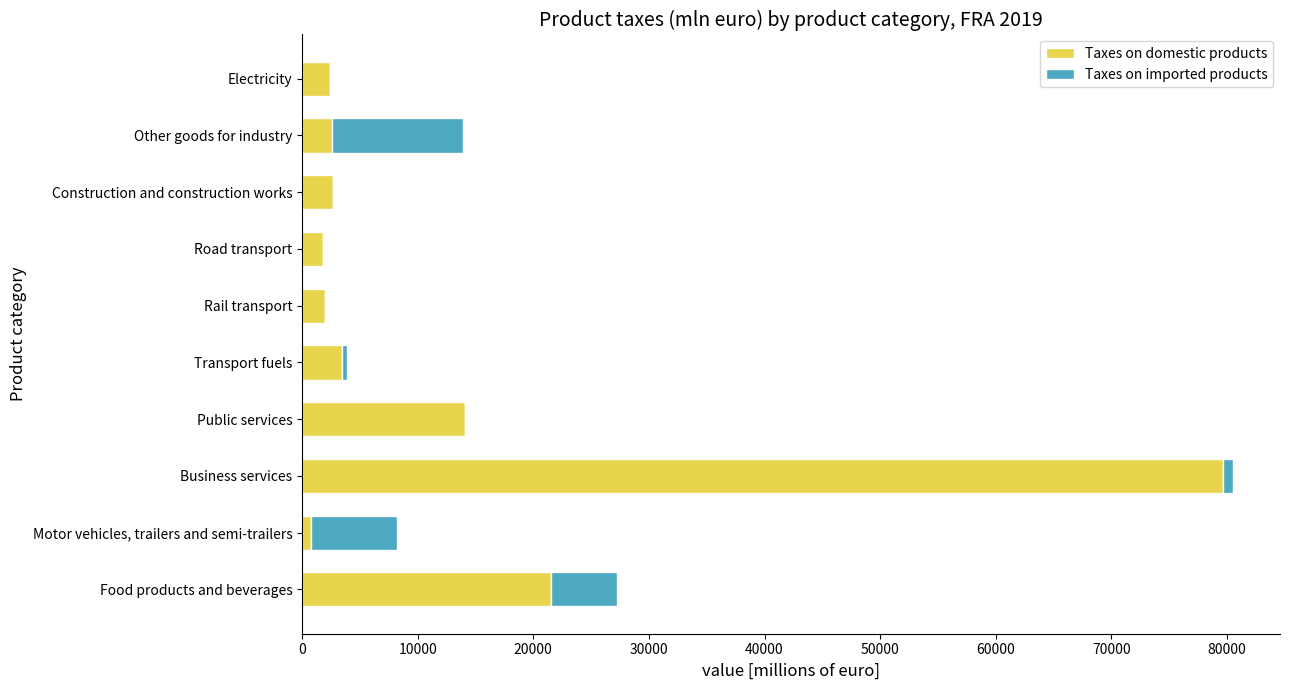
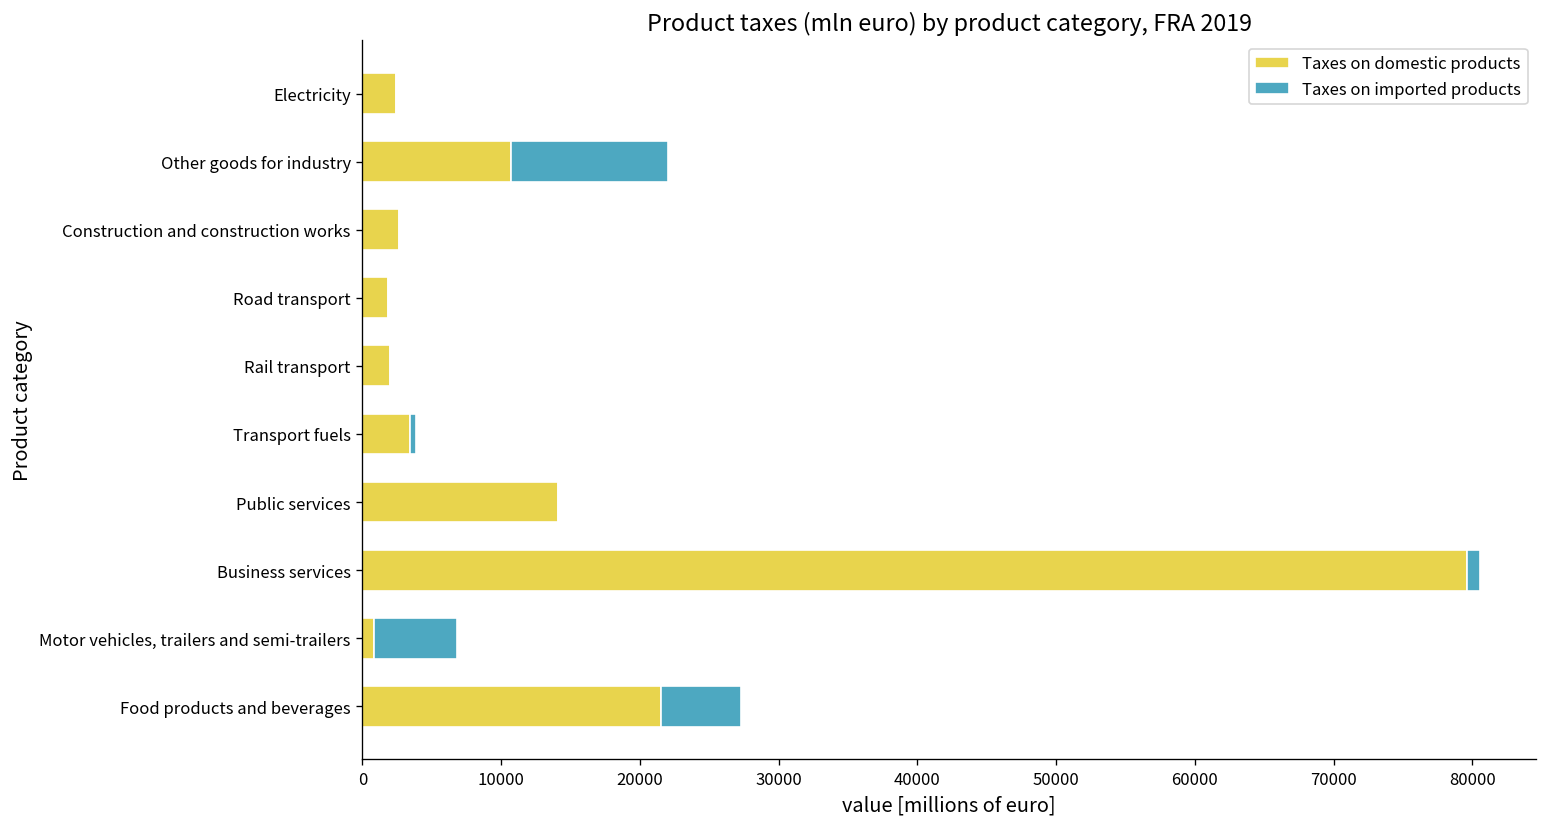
Taxes on domestic products, Other goods for industry: 2600 -> 10700
Taxes on imported products, Motor vehicles, trailers and semi-trailers: 7400 -> 6000
